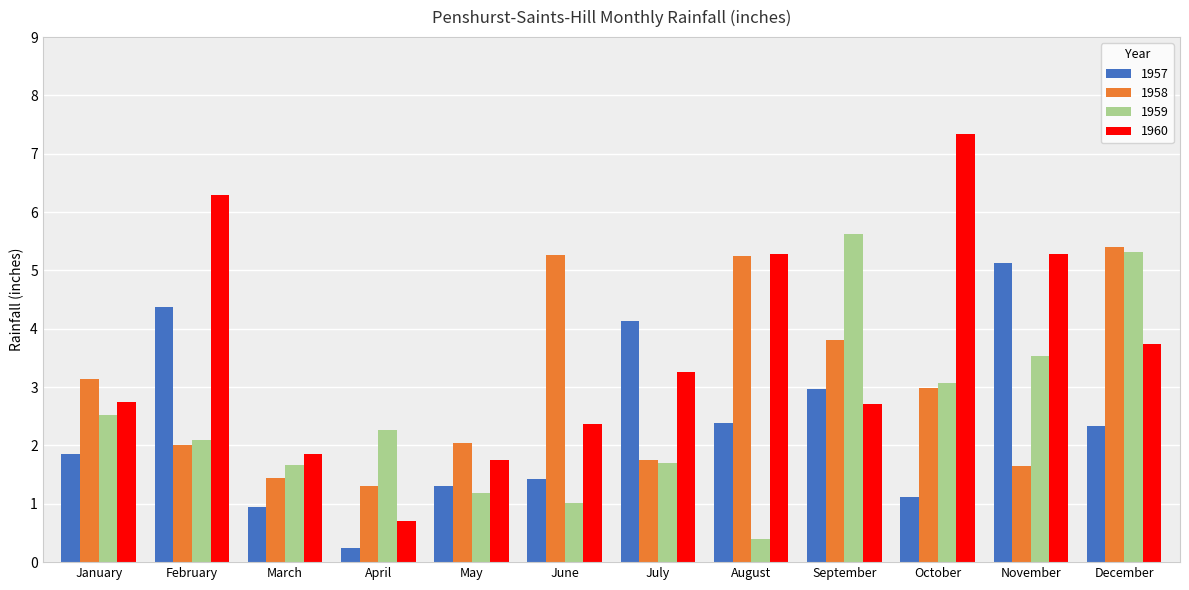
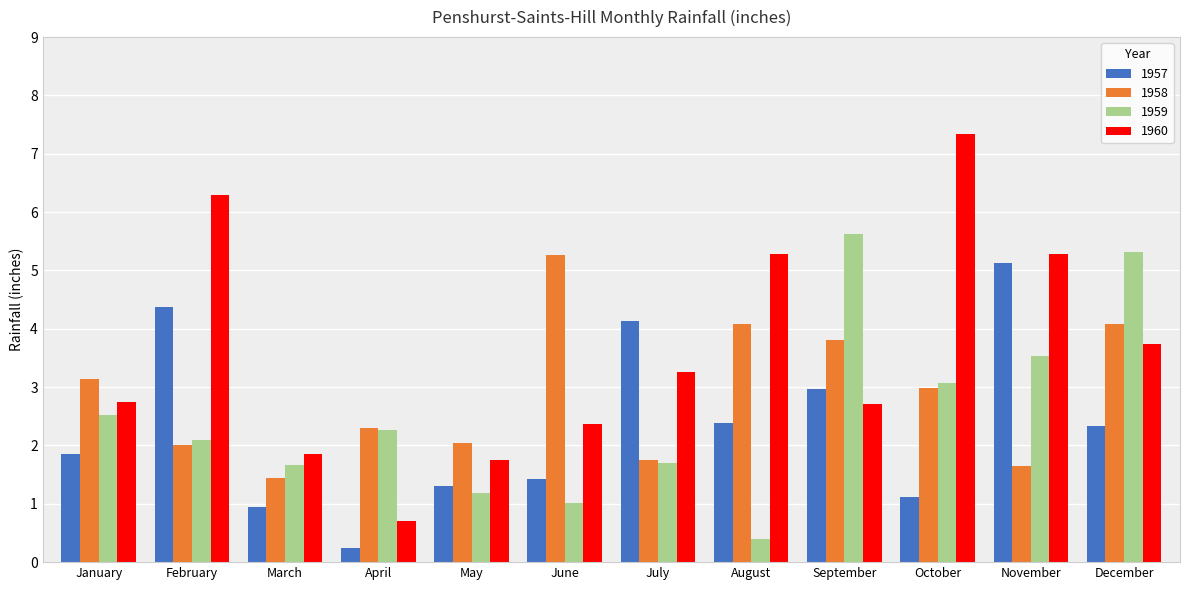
1958, April: 1.3 -> 2.3
1958, August: 5.3 -> 4.1
1958, December: 5.4 -> 4.1
